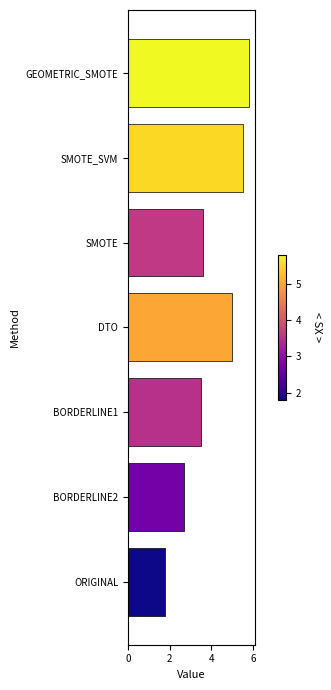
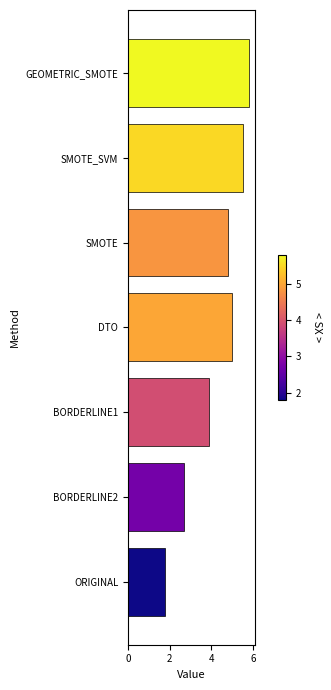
SMOTE: 3.6 -> 4.8
BORDERLINE1: 3.5 -> 3.9
